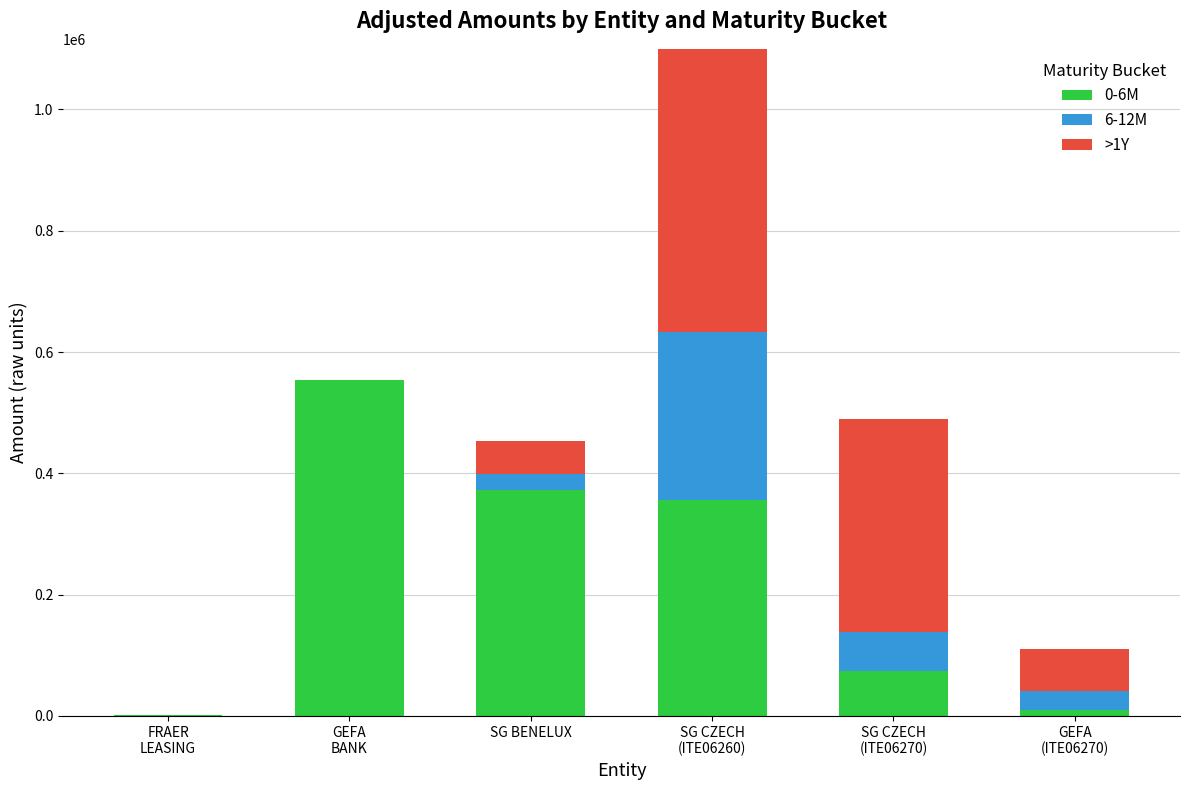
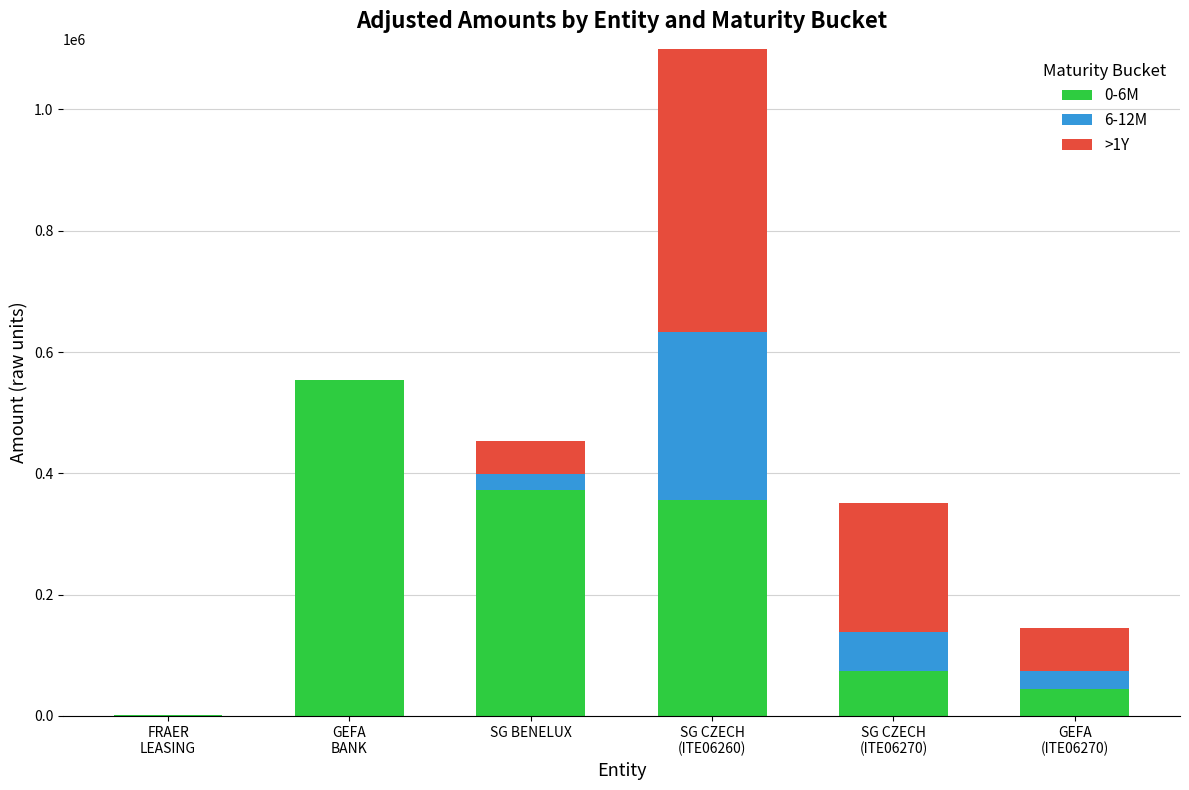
>1Y, SG CZECH (ITE06270): 350000 -> 210000
0-6M, GEFA (ITE06270): 10000 -> 40000
